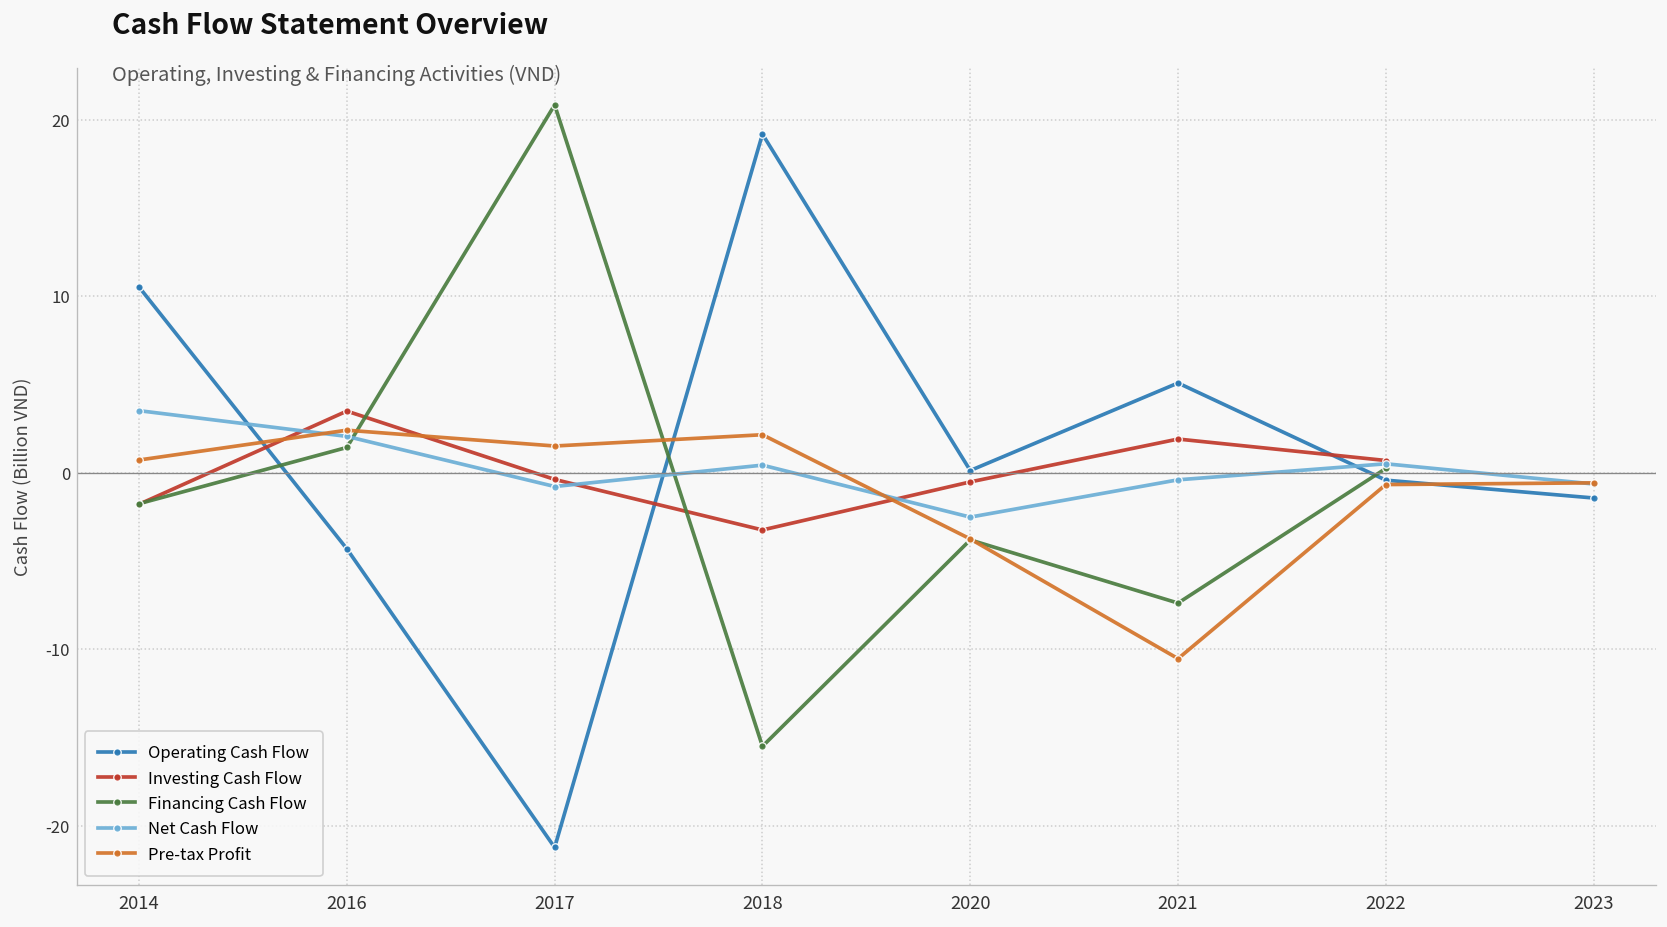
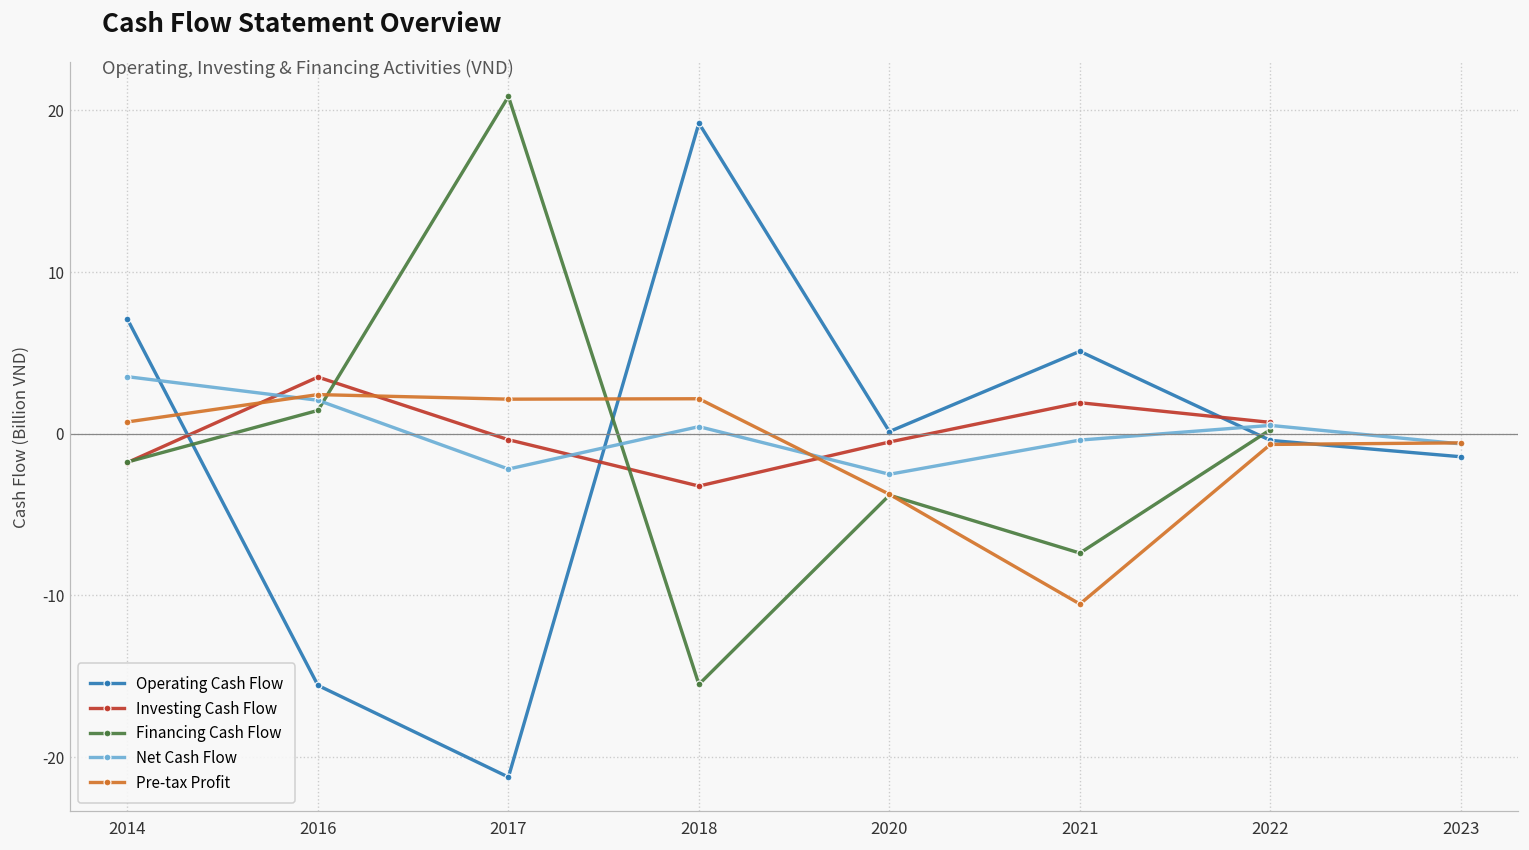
Operating Cash Flow, 2014: 10.5 -> 7.1
Operating Cash Flow, 2016: -4.3 -> -15.6
Net Cash Flow, 2017: -0.8 -> -2.2
Pre-tax Profit, 2017: 1.5 -> 2.1
